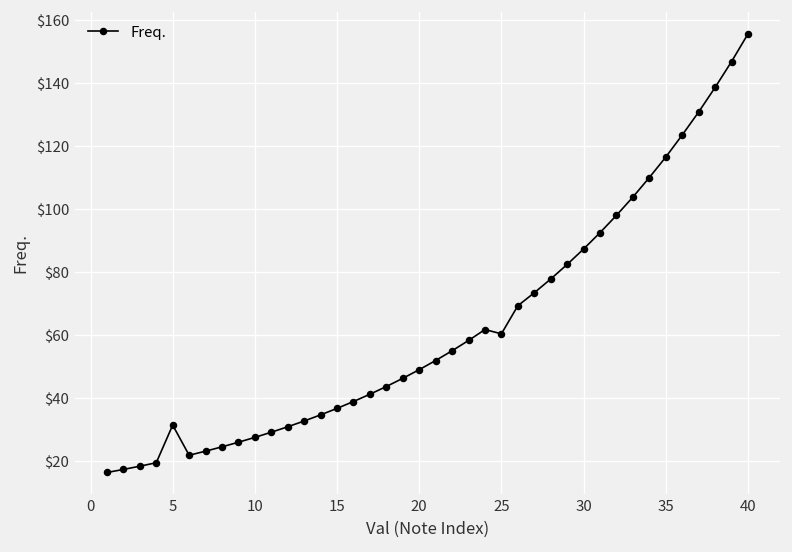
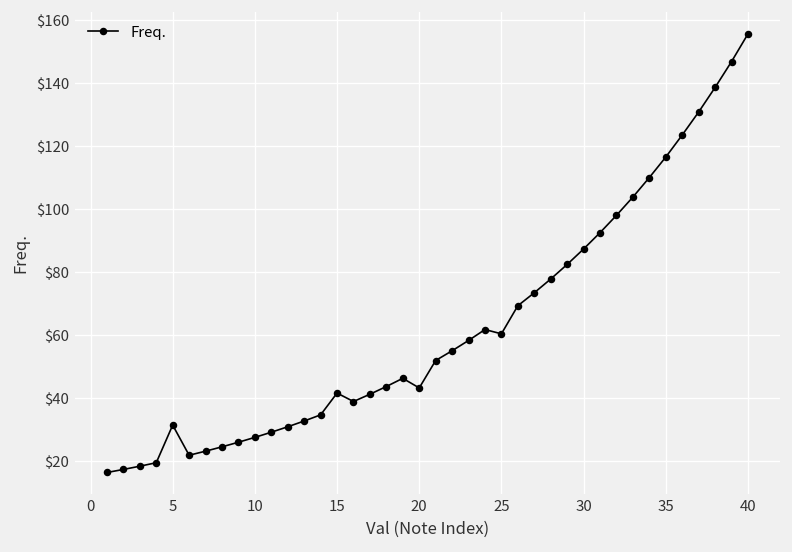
15: $37 -> $42
20: $49 -> $43
